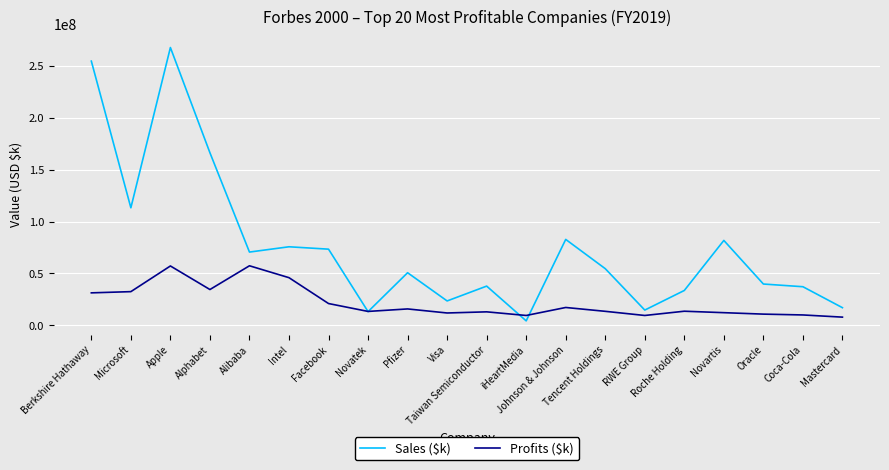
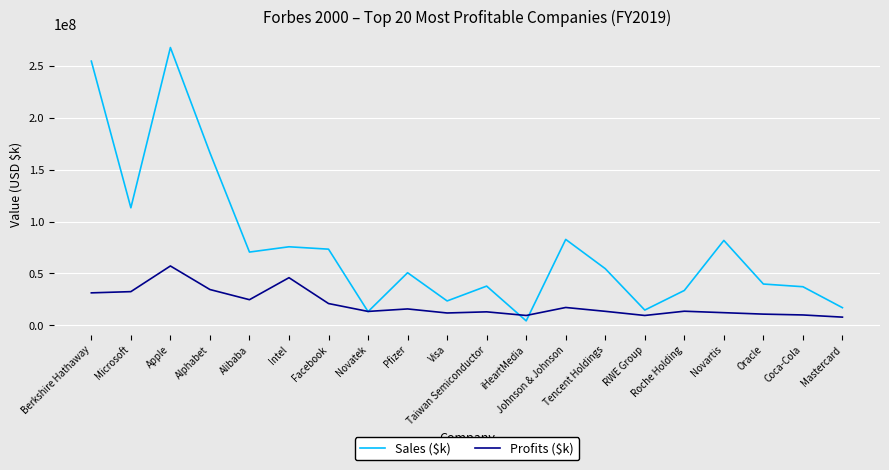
Profits ($k), Alibaba: 57000000 -> 25000000
